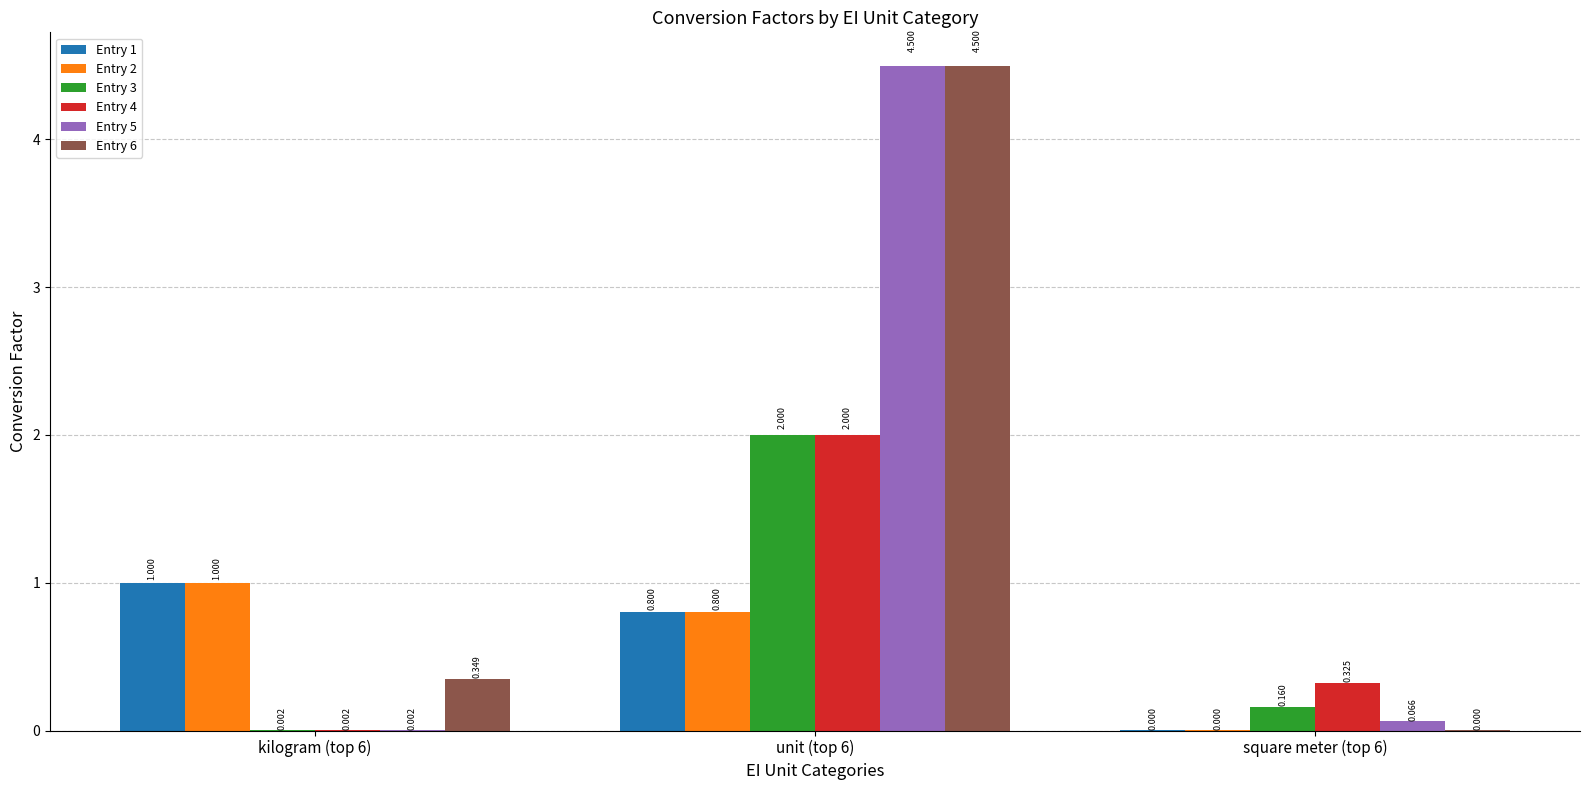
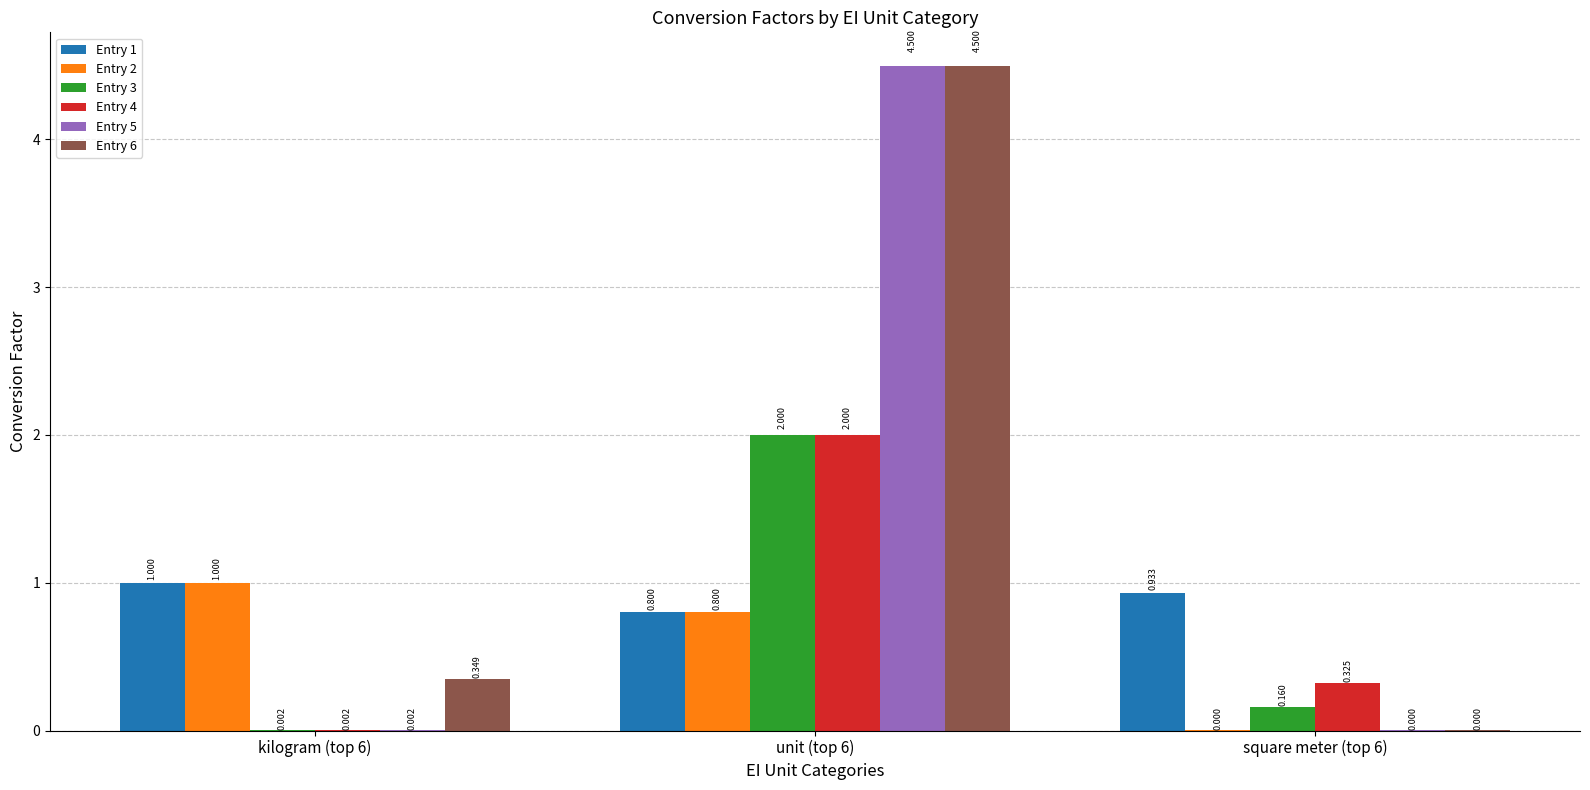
Entry 1, square meter (top 6): 0.000 -> 0.933
Entry 5, square meter (top 6): 0.066 -> 0.000
